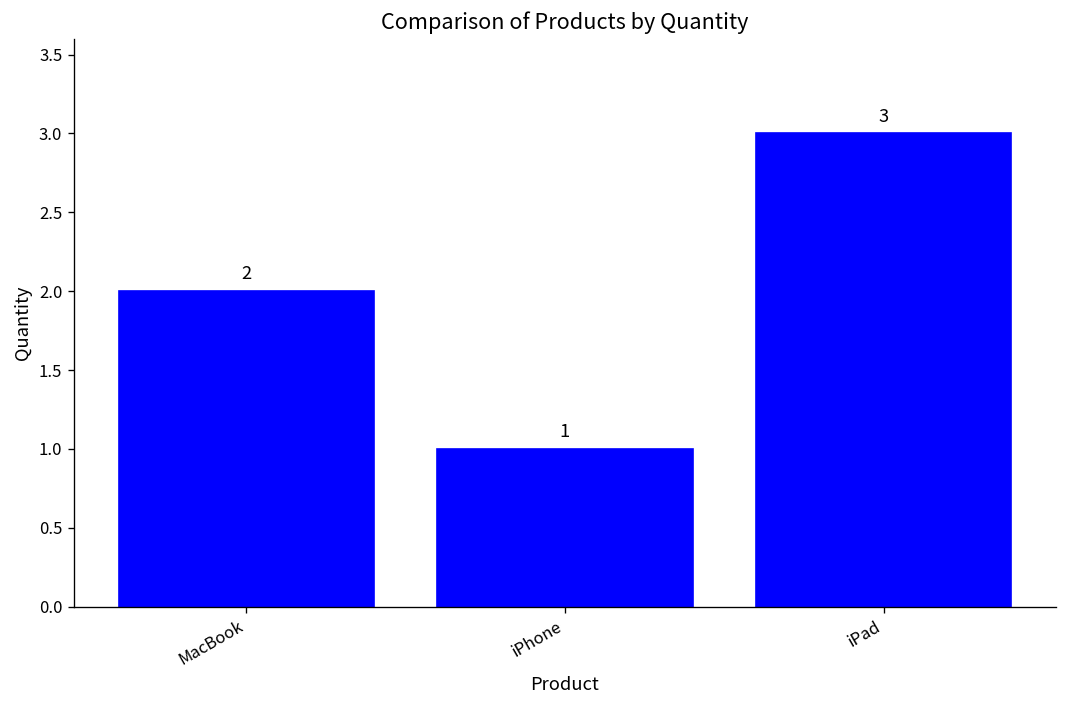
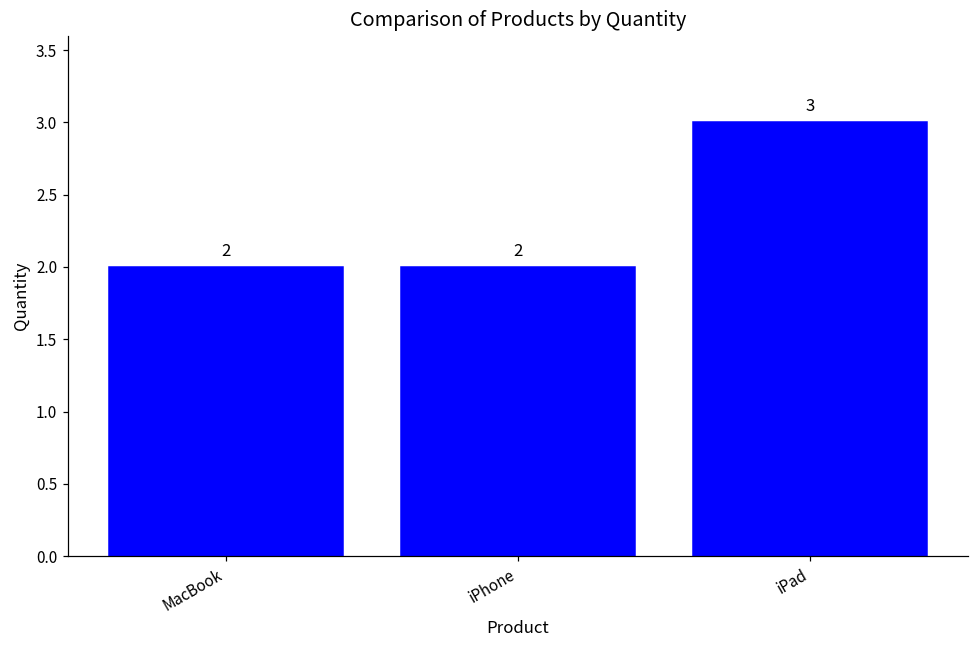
iPhone: 1 -> 2
